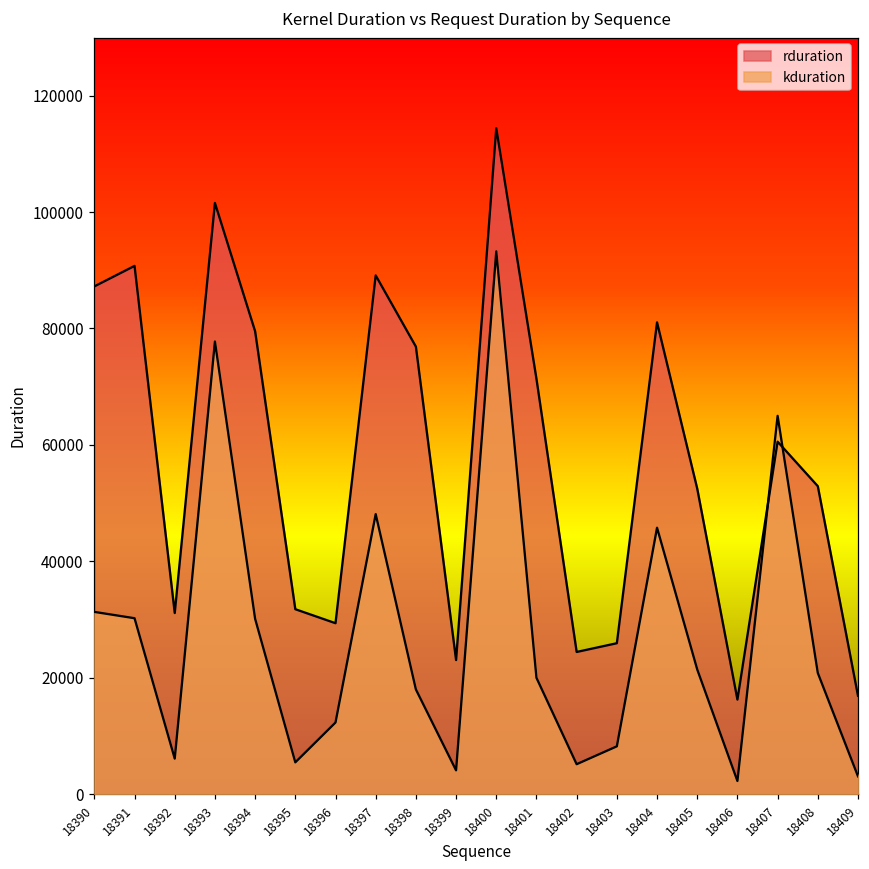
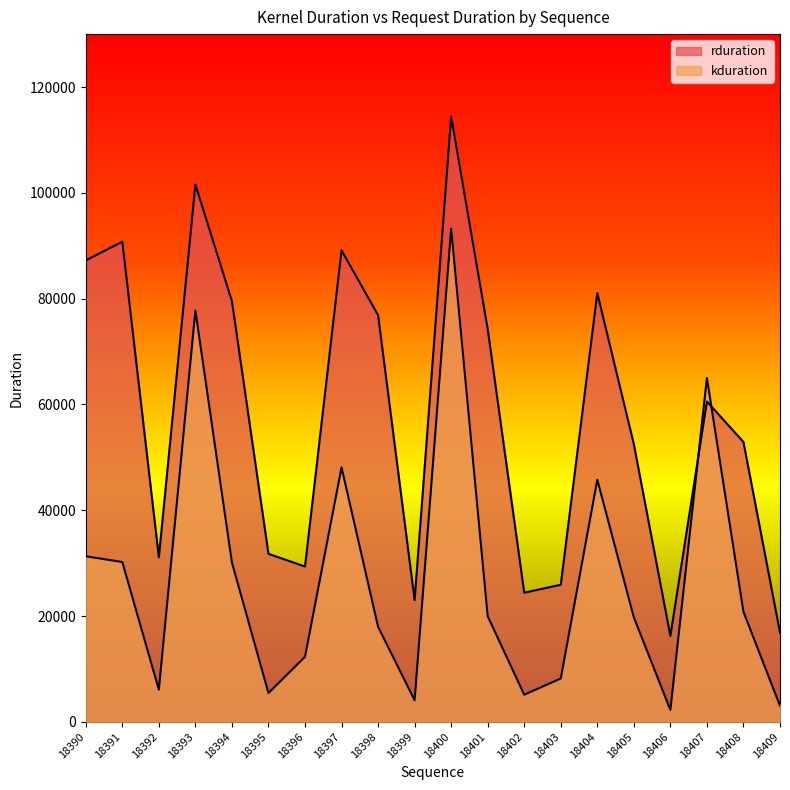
rduration, 18401: 71000 -> 74000
kduration, 18405: 21000 -> 20000
